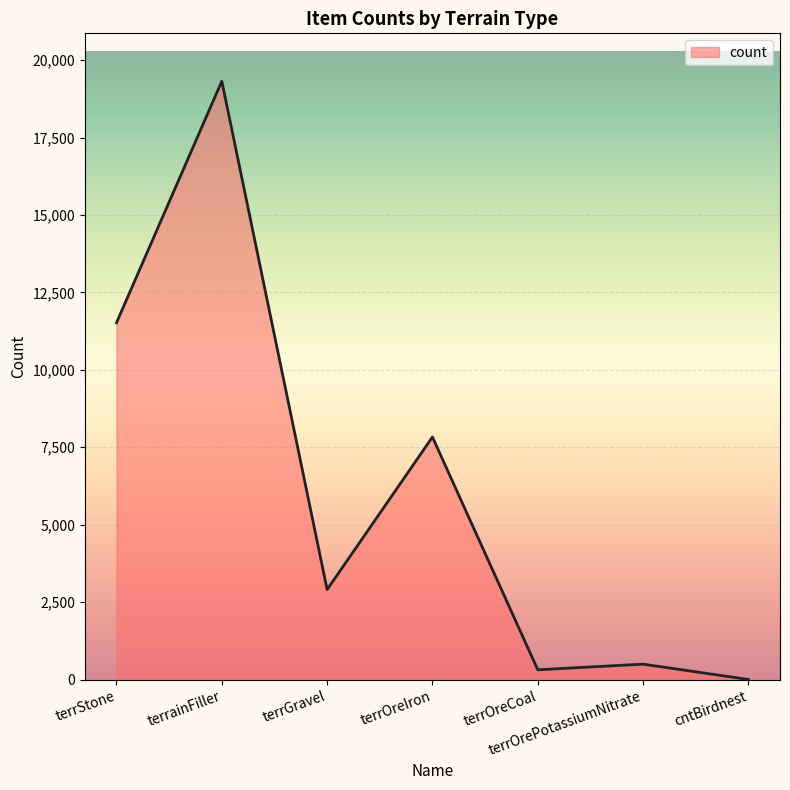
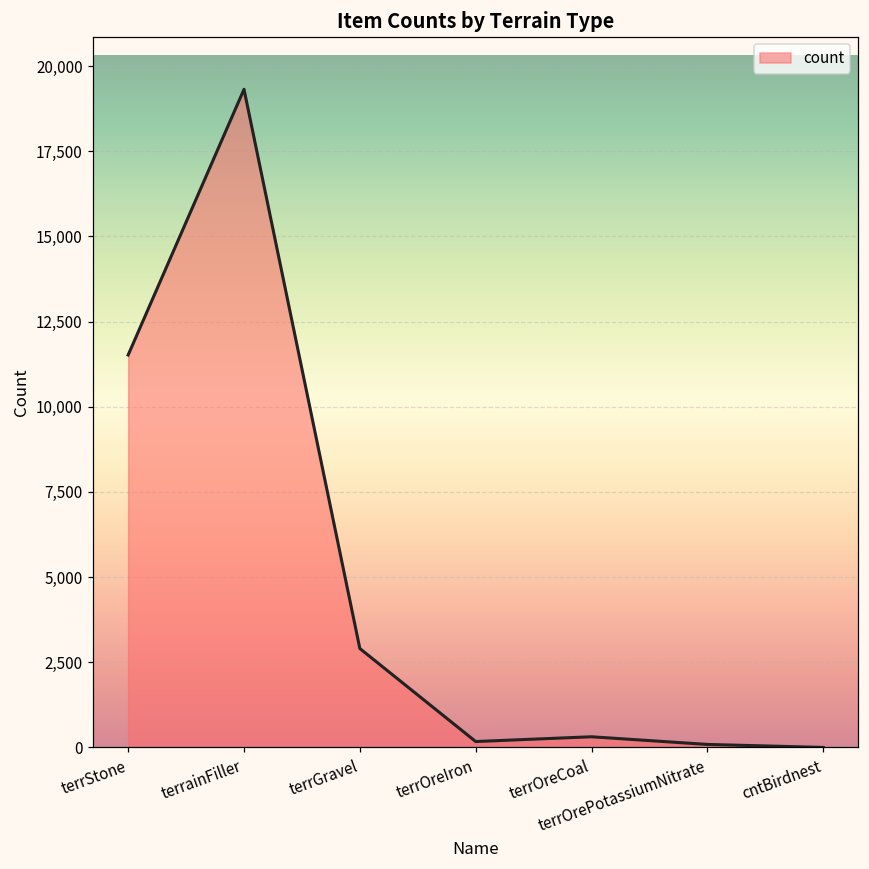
terrOreIron: 7,800 -> 200
terrOrePotassiumNitrate: 500 -> 100
